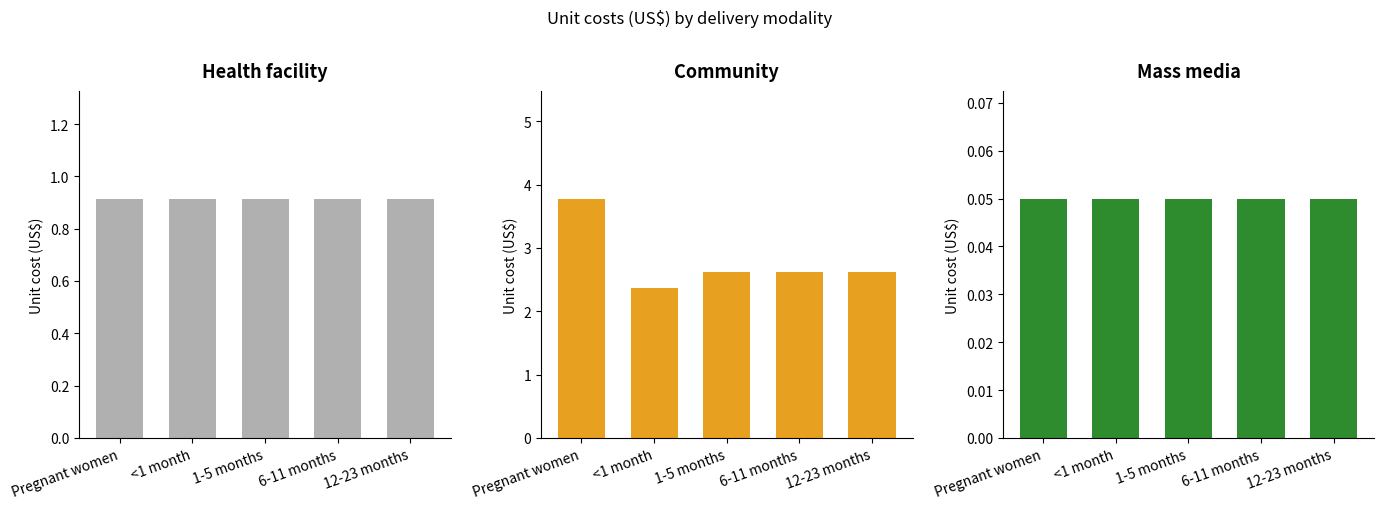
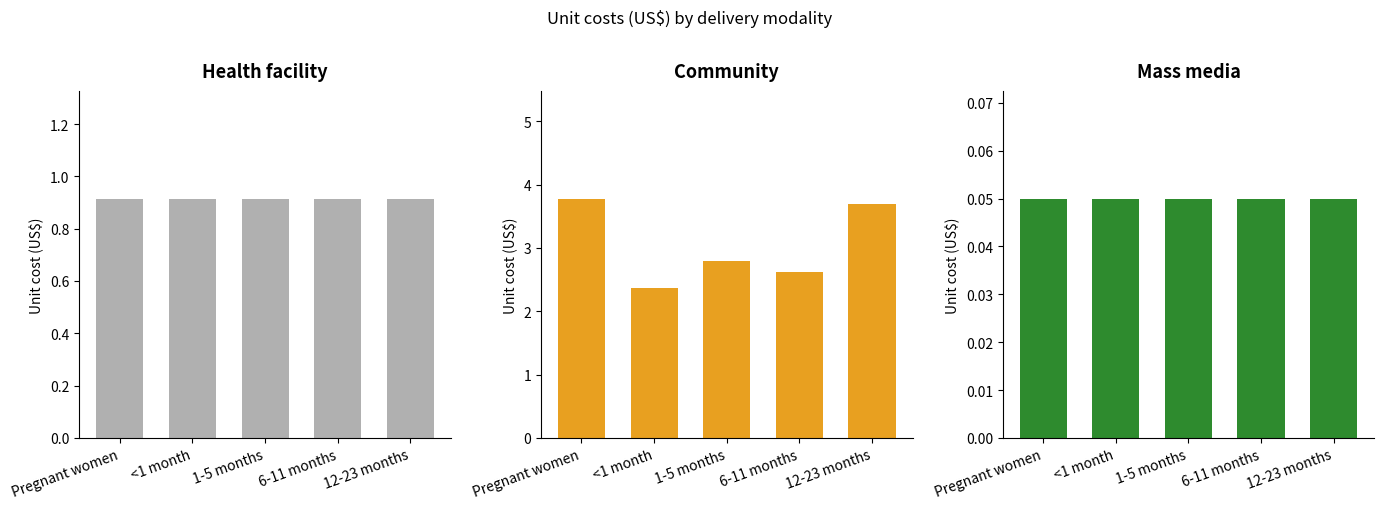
Community, 1-5 months: 2.6 -> 2.8
Community, 12-23 months: 2.6 -> 3.7
